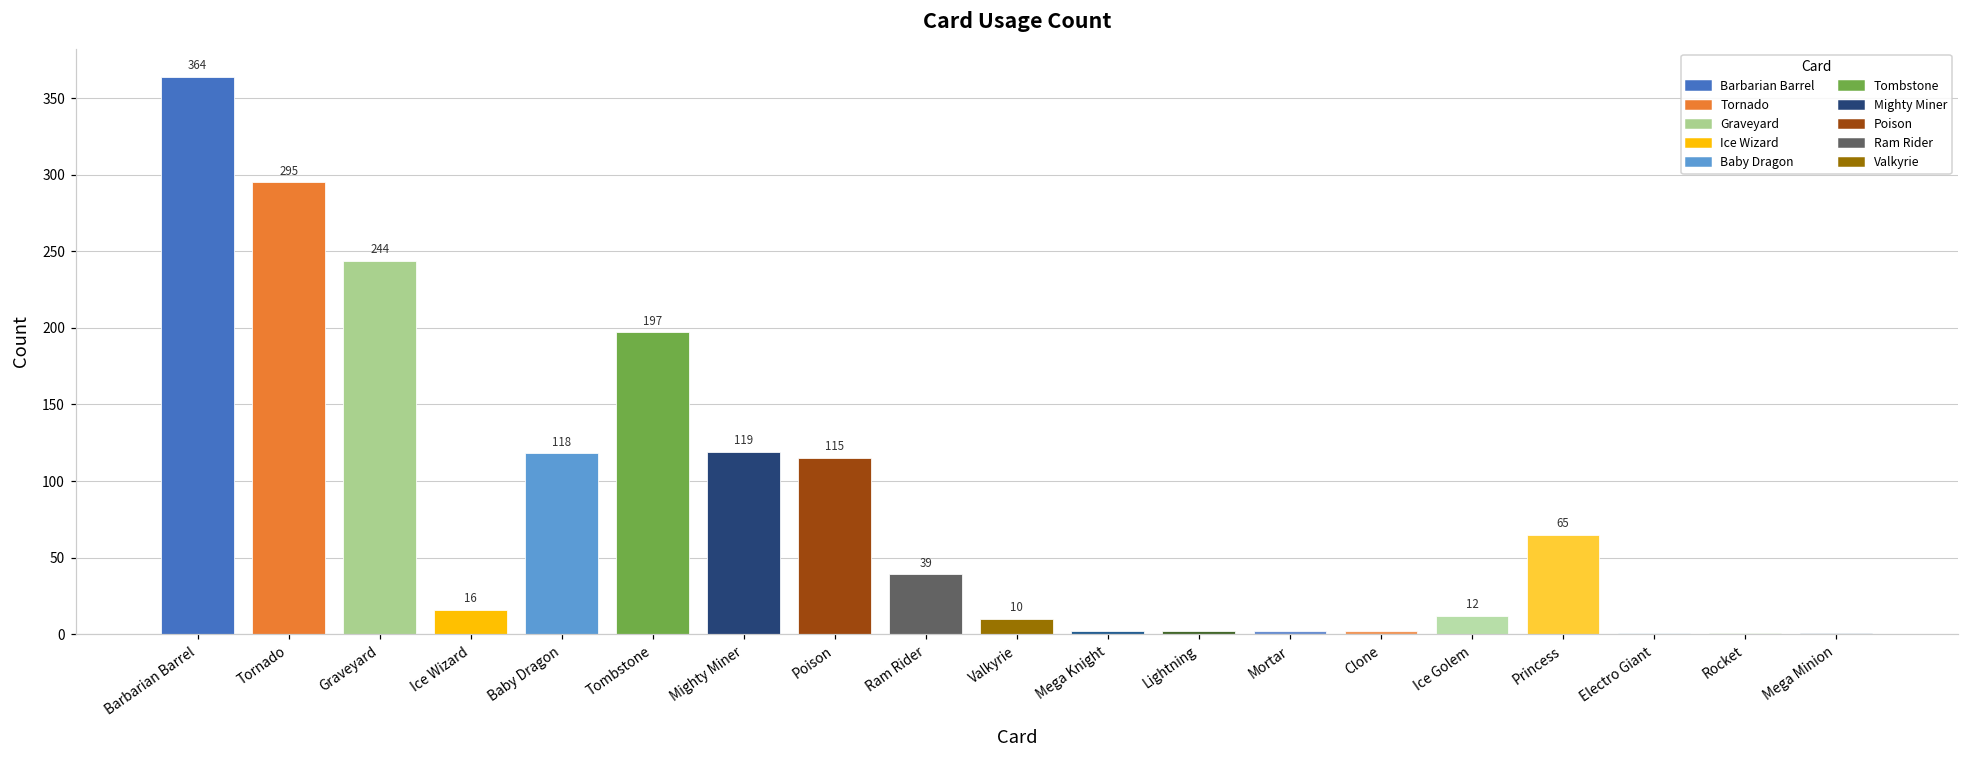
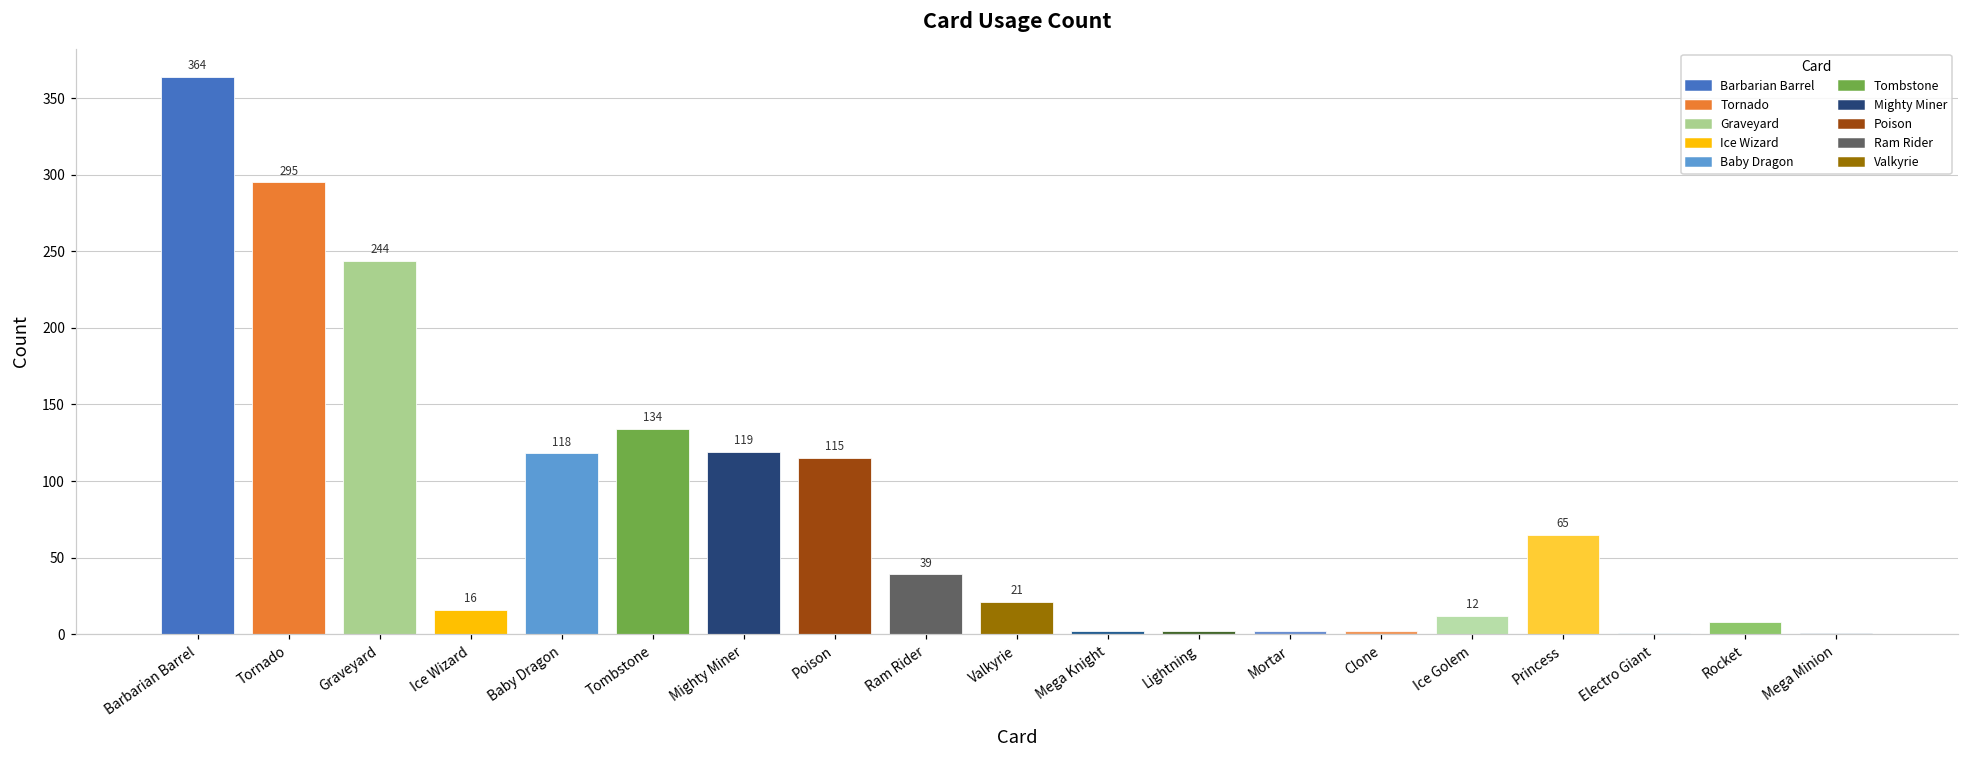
Tombstone: 197 -> 134
Valkyrie: 10 -> 21
Rocket: 1 -> 8
